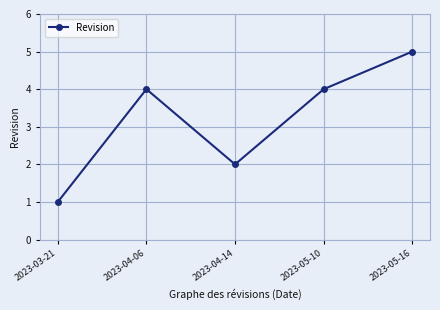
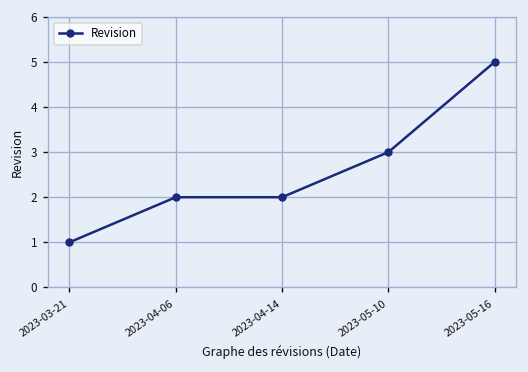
2023-04-06: 4 -> 2
2023-05-10: 4 -> 3
